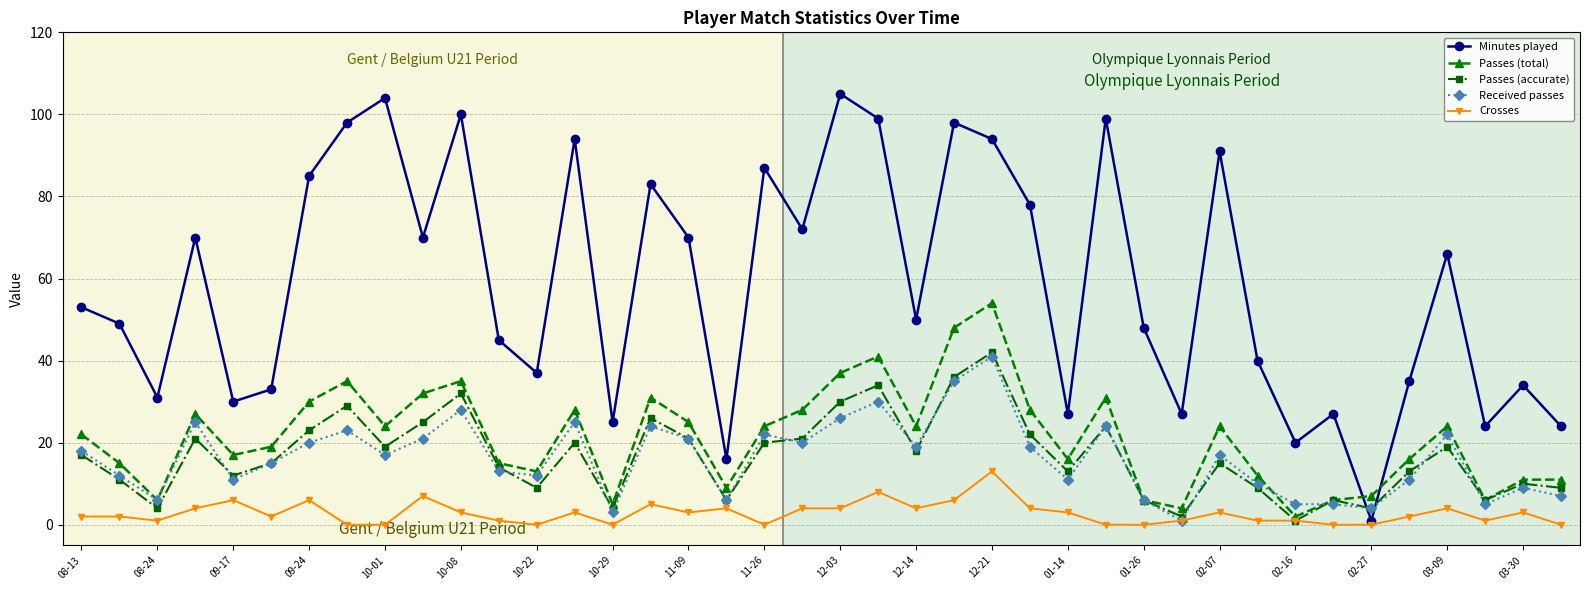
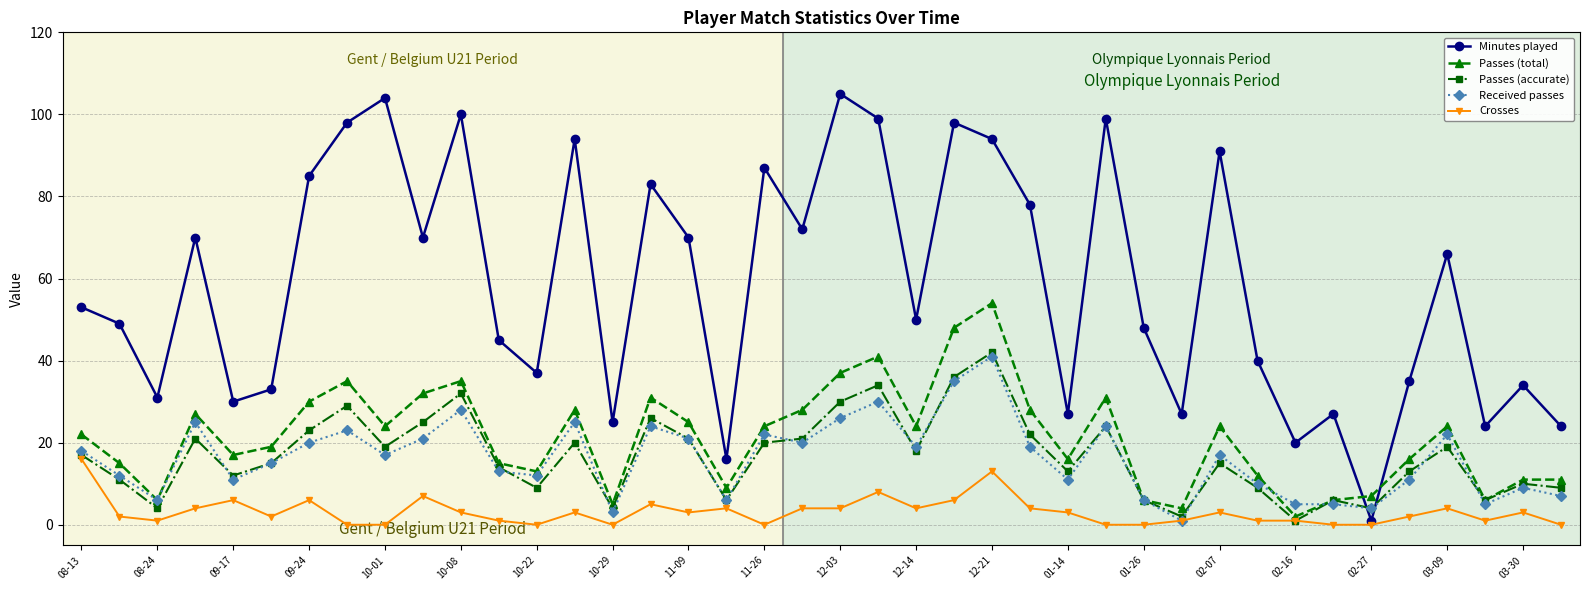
Crosses, 08-13: 2 -> 16
